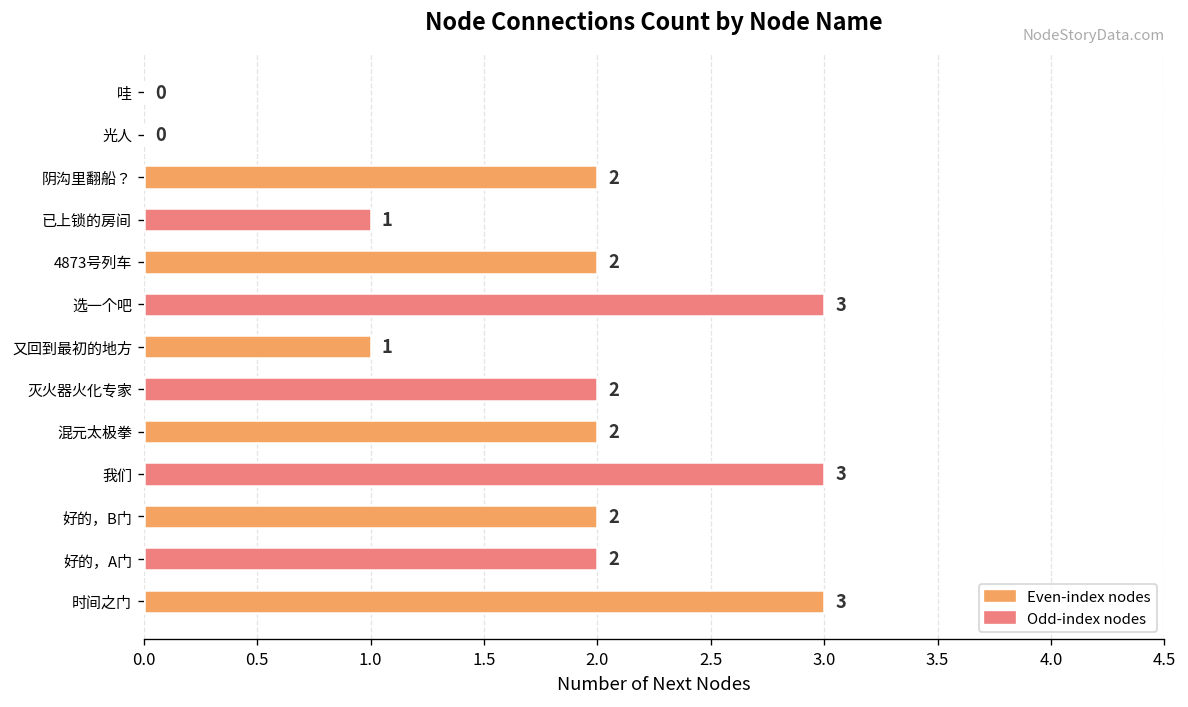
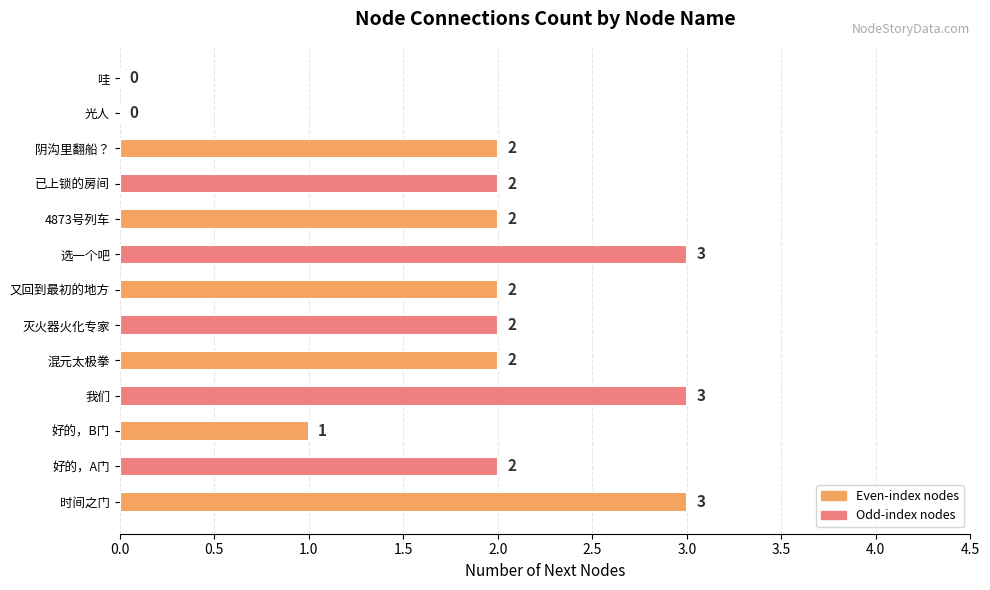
已上锁的房间: 1 -> 2
又回到最初的地方: 1 -> 2
好的，B门: 2 -> 1
